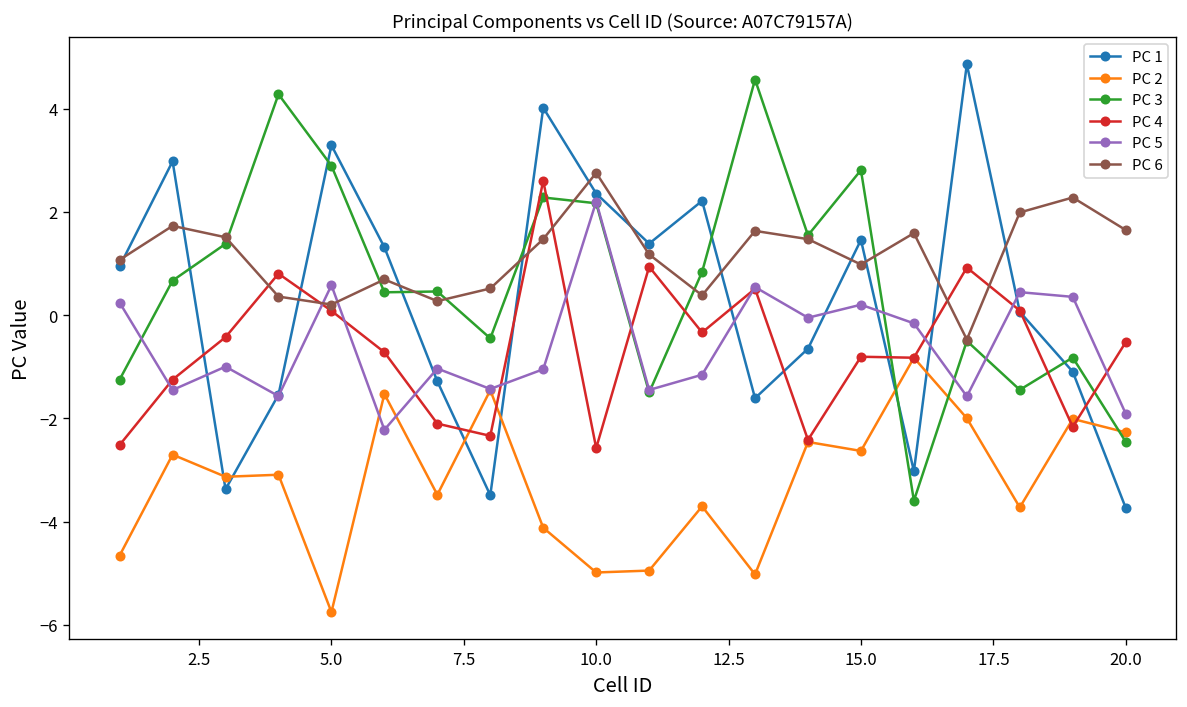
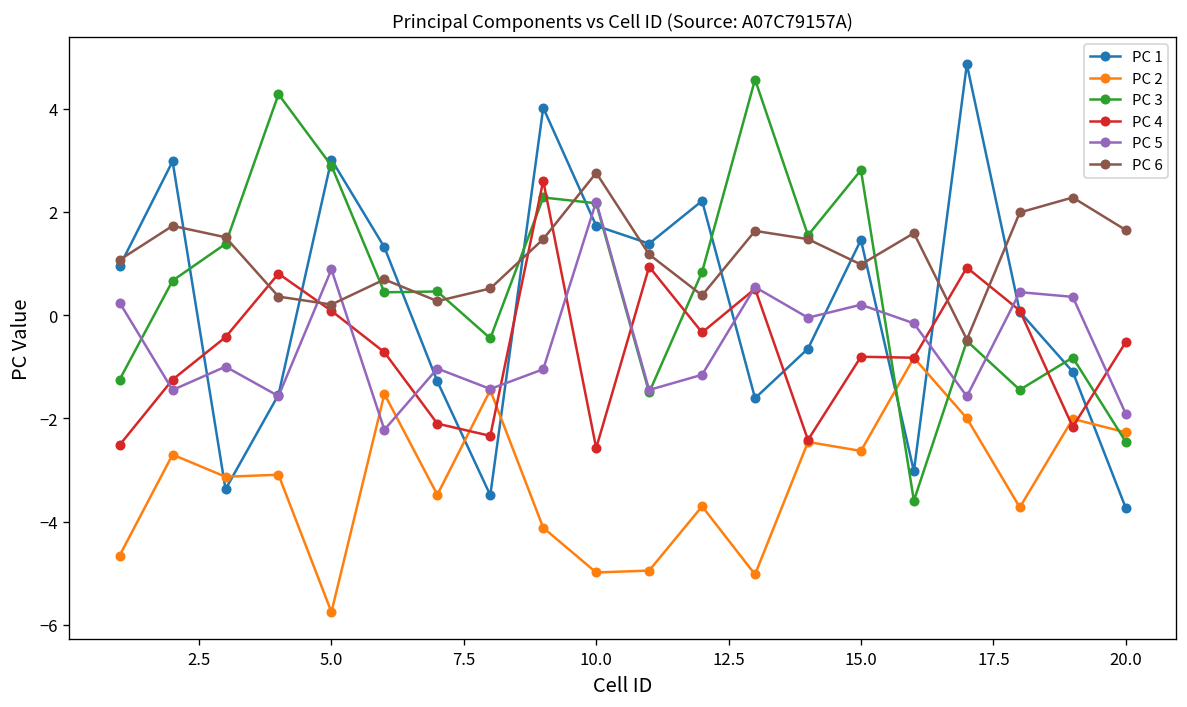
PC 1, 5.0: 3.3 -> 3.0
PC 5, 5.0: 0.6 -> 0.9
PC 1, 10.0: 2.4 -> 1.7
